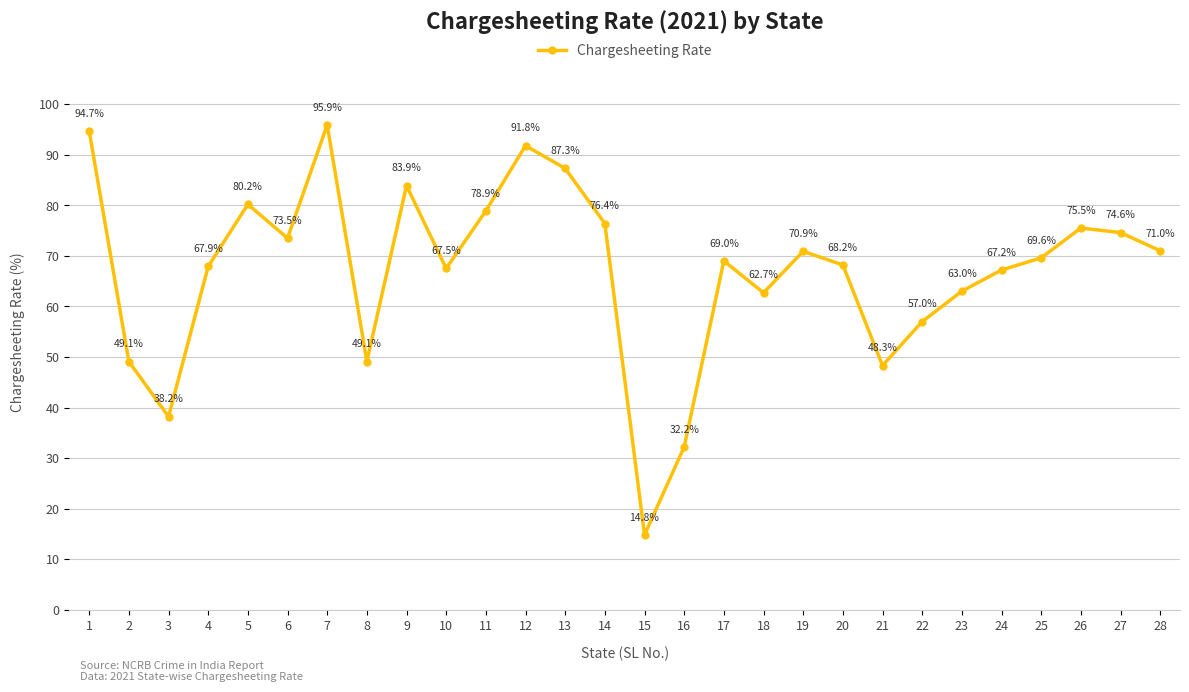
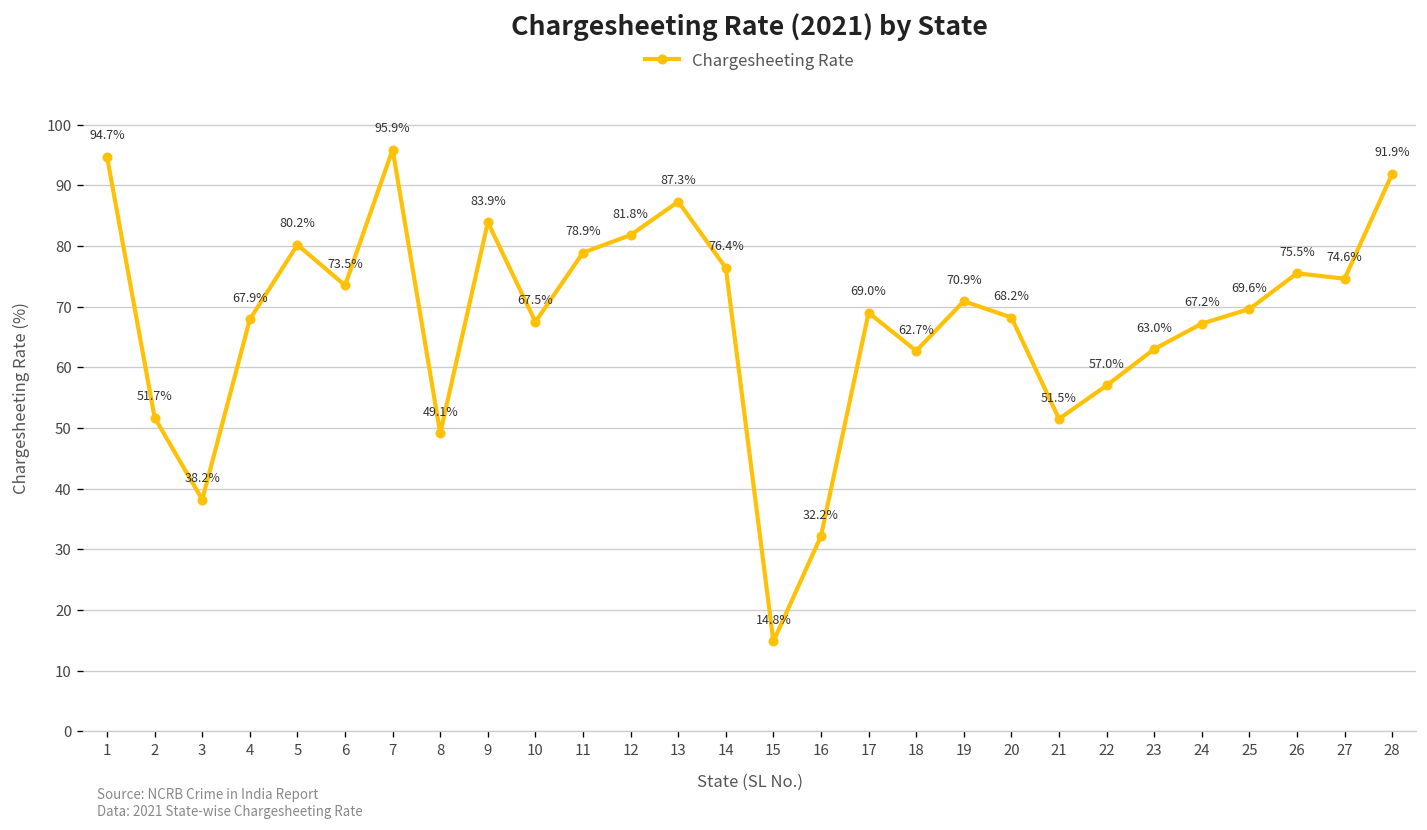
2: 49.1% -> 51.7%
12: 91.8% -> 81.8%
21: 48.3% -> 51.5%
28: 71.0% -> 91.9%
